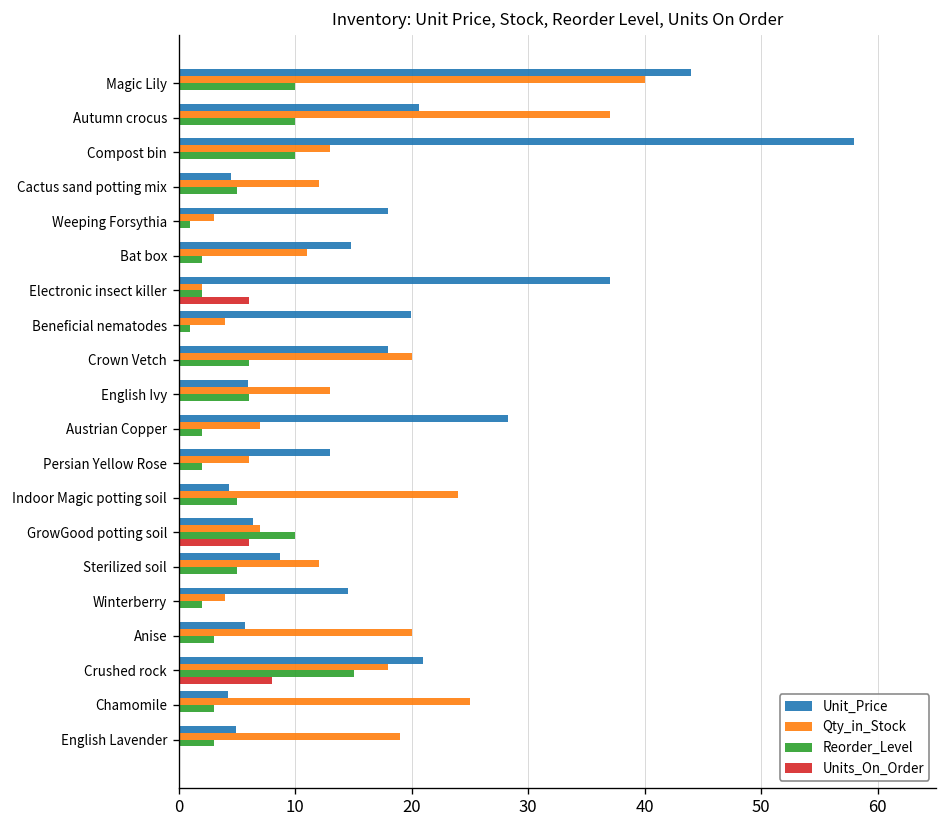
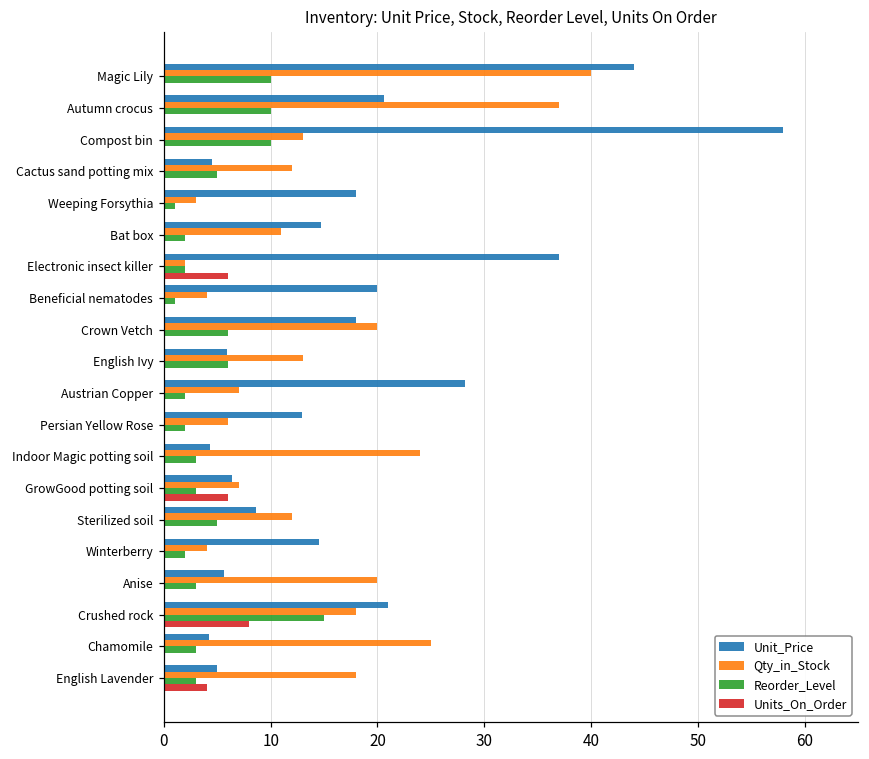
Reorder_Level, Indoor Magic potting soil: 5 -> 3
Reorder_Level, GrowGood potting soil: 10 -> 3
Qty_in_Stock, English Lavender: 19 -> 18
Units_On_Order, English Lavender: 0 -> 4
